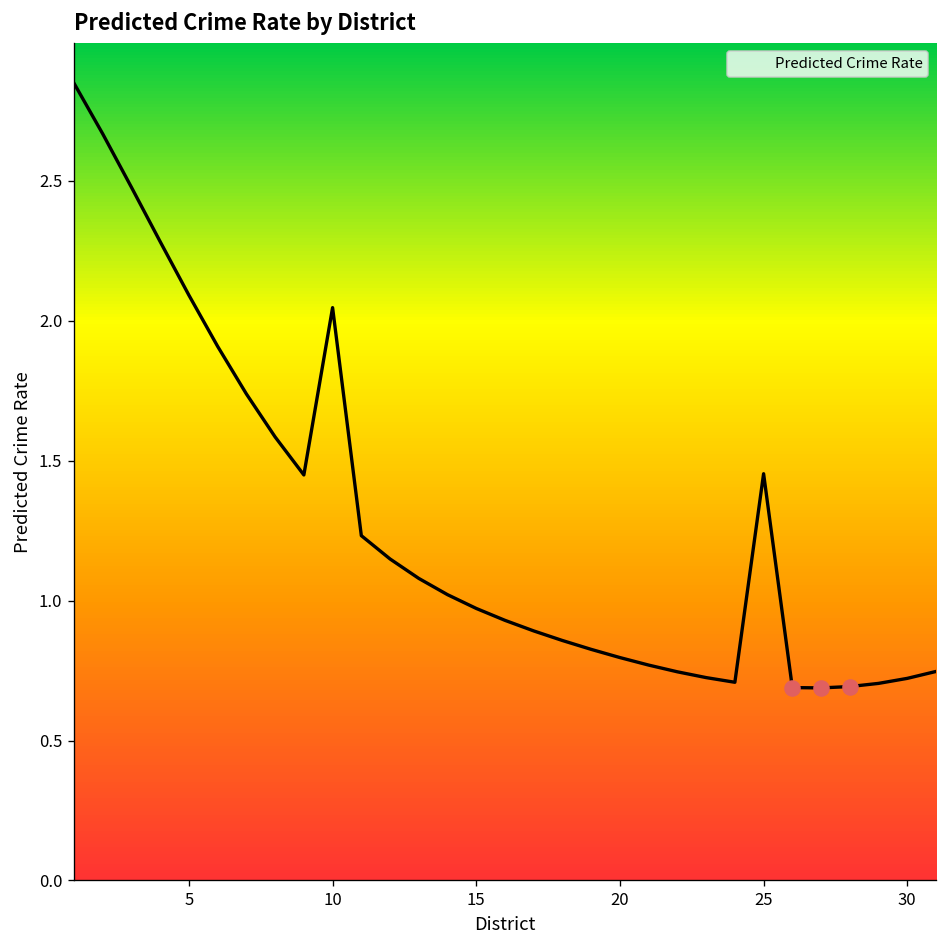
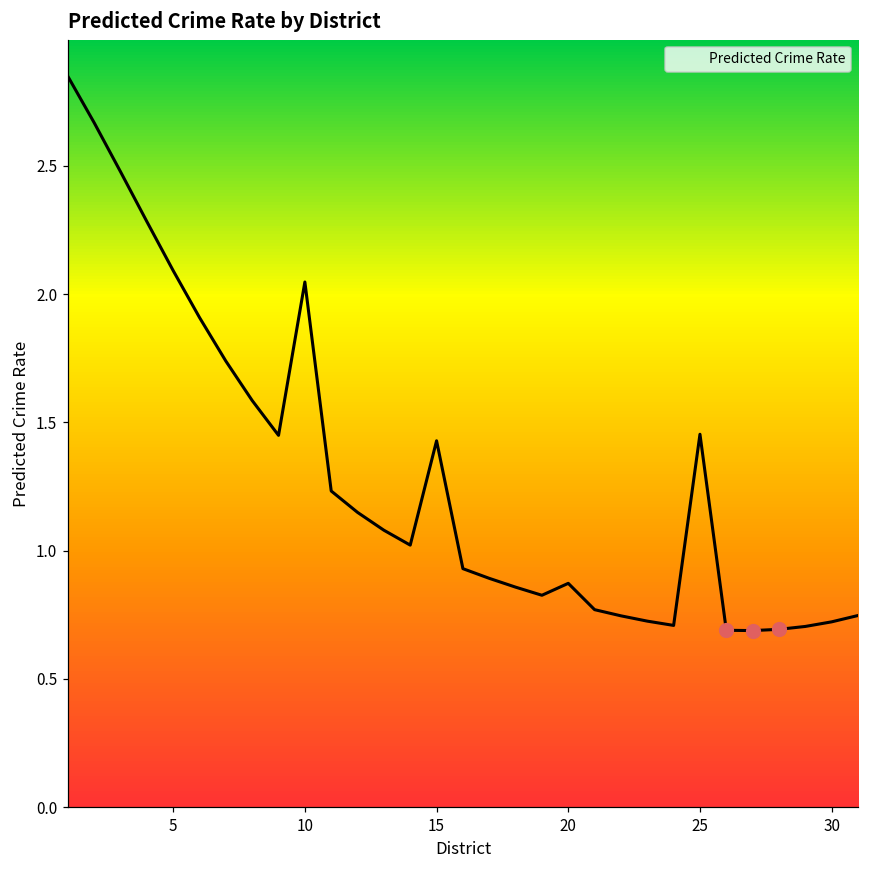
Predicted Crime Rate, 15: 0.97 -> 1.43
Predicted Crime Rate, 20: 0.80 -> 0.87
